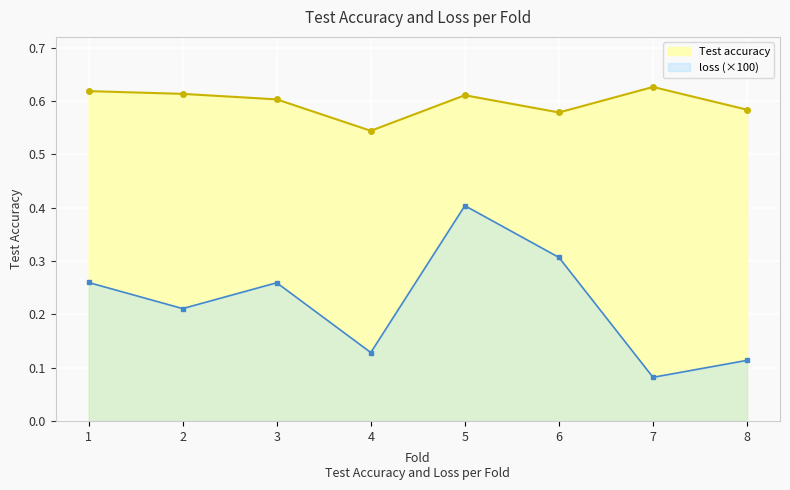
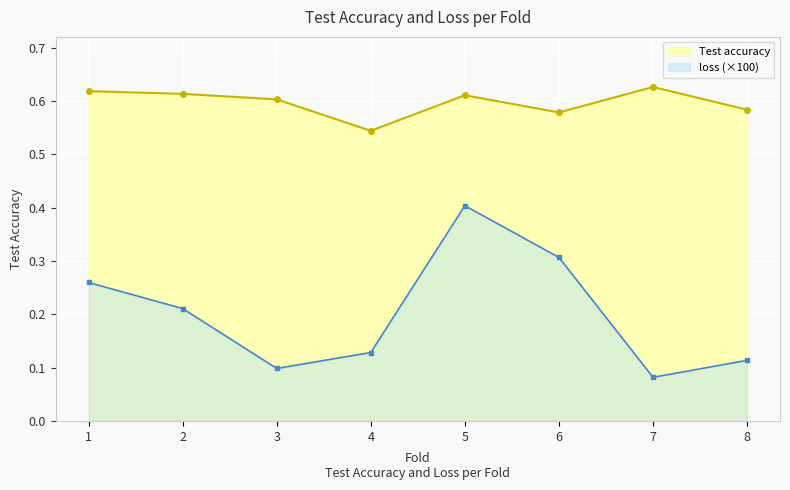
loss (×100), 3: 0.26 -> 0.10
